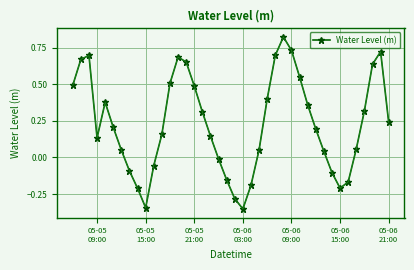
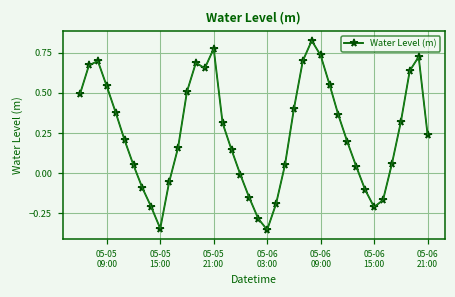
05-05 09:00: 0.13 -> 0.54
05-05 21:00: 0.49 -> 0.77
